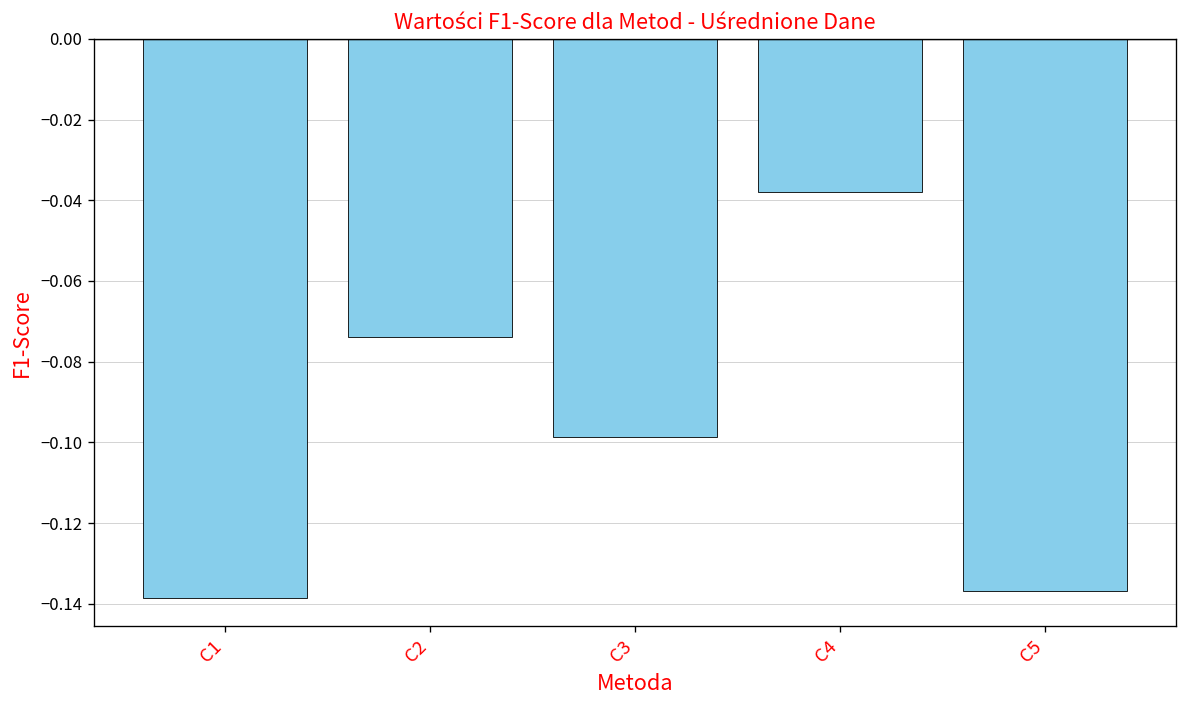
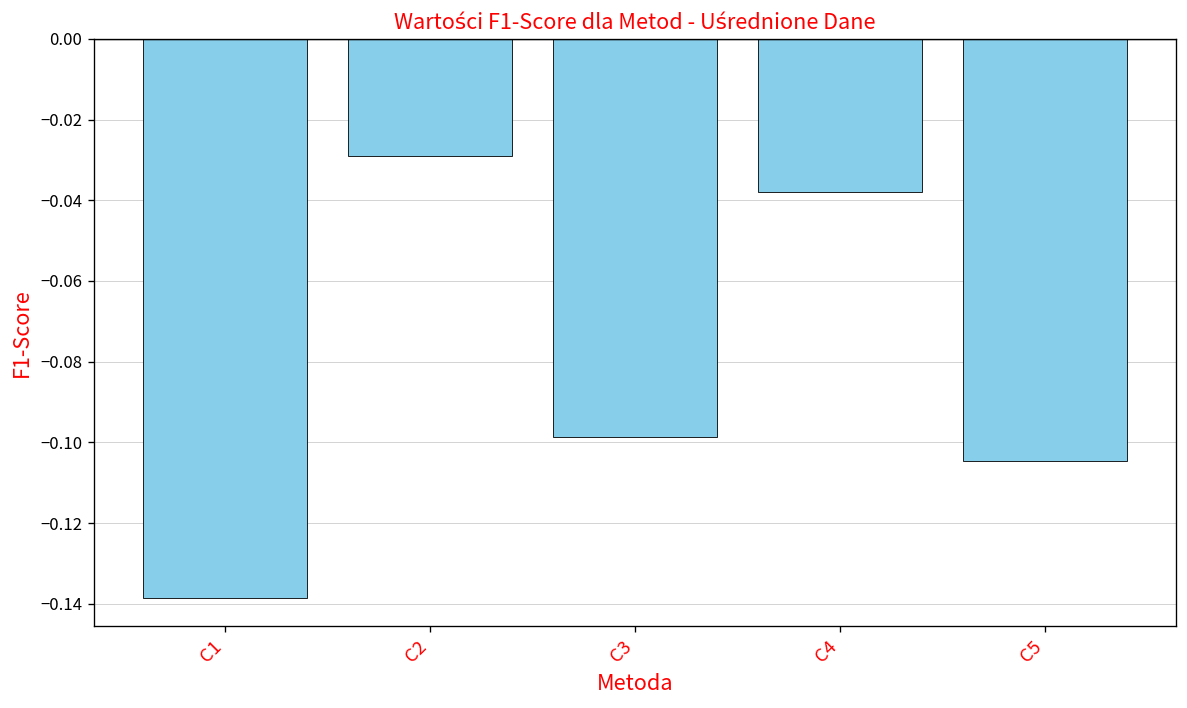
C2: -0.074 -> -0.029
C5: -0.137 -> -0.105
